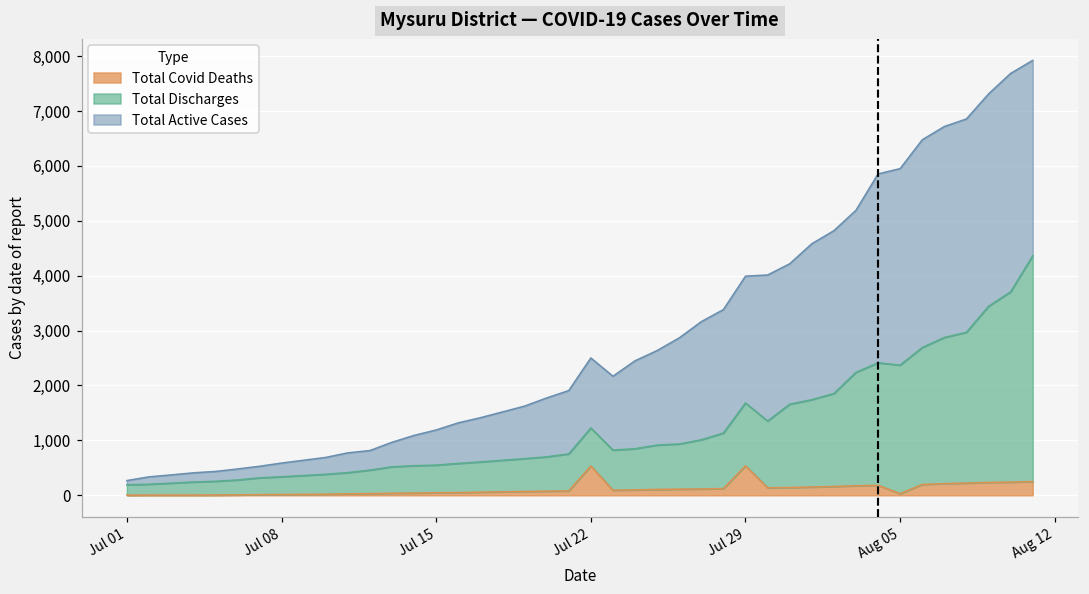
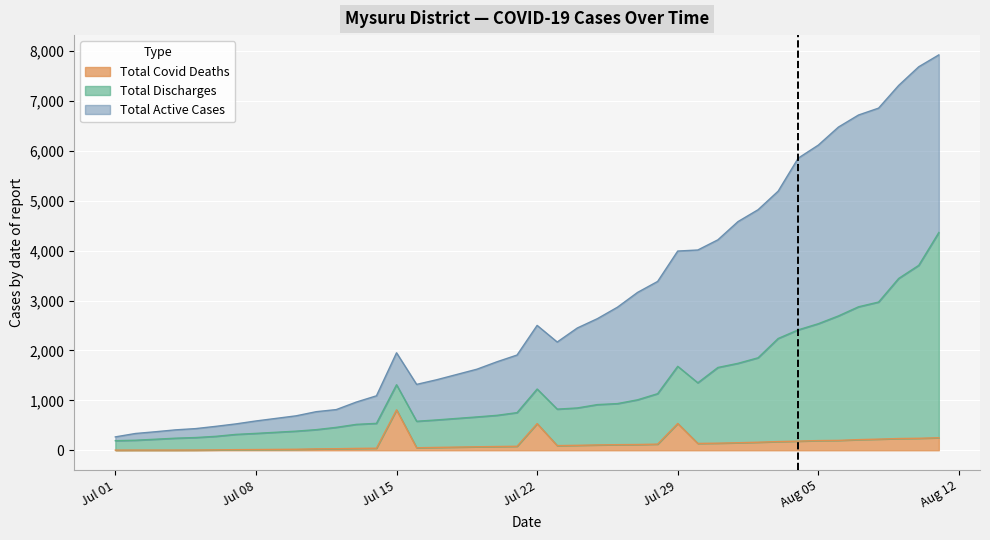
Total Covid Deaths, Jul 15: 0 -> 800
Total Covid Deaths, Aug 05: 0 -> 200
